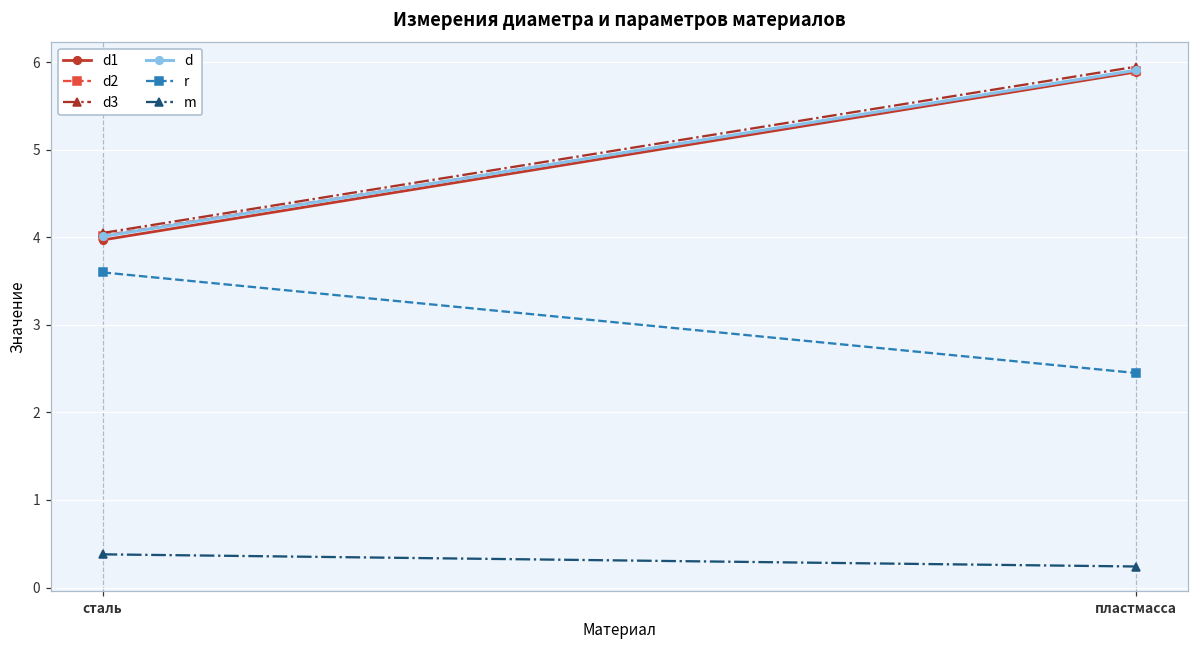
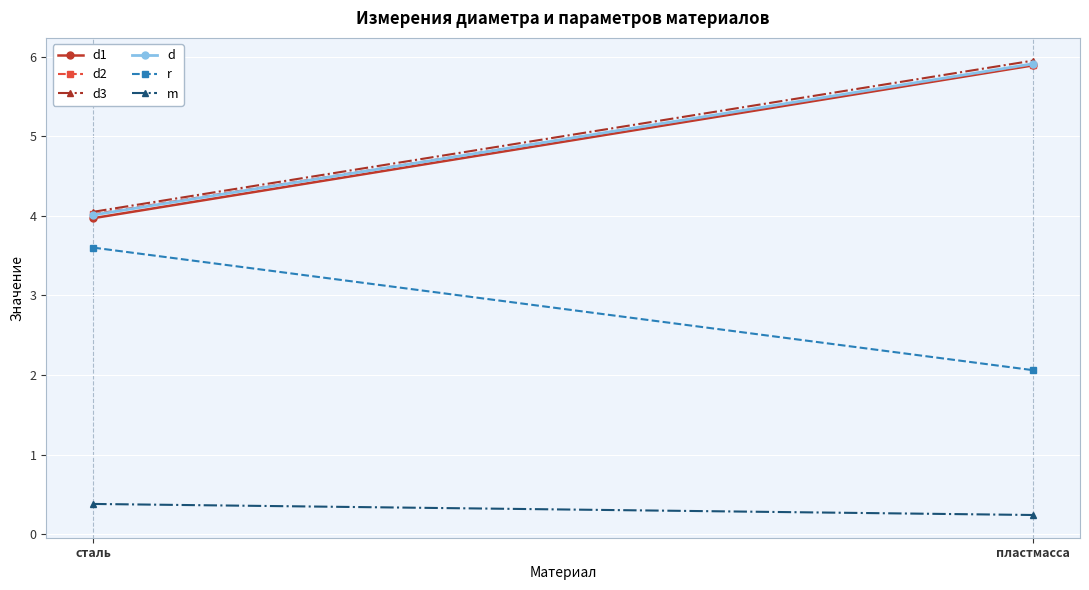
r, пластмасса: 2.5 -> 2.1
